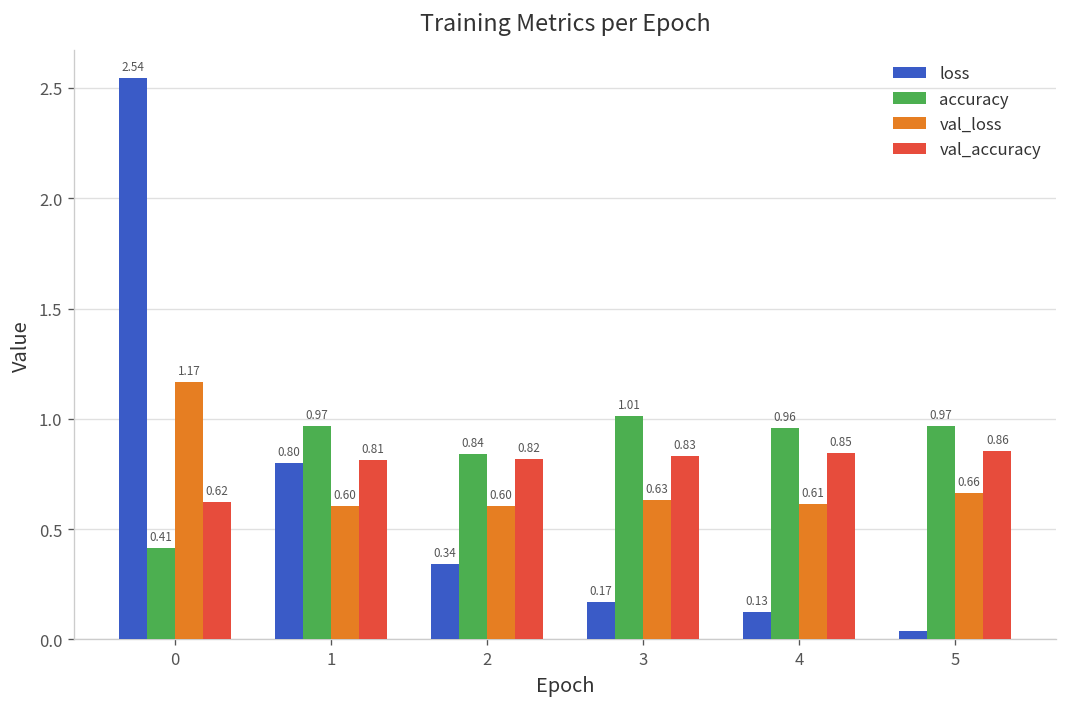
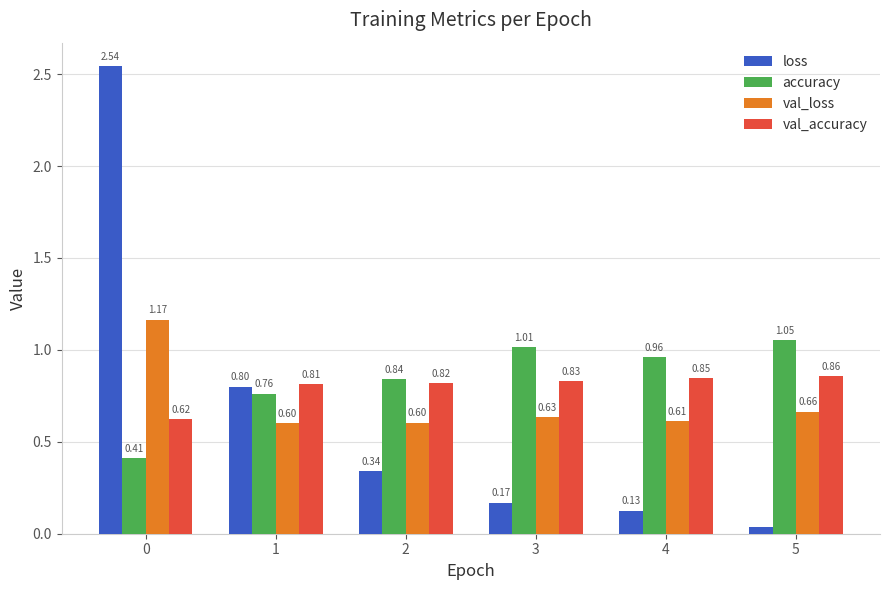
accuracy, 1: 0.97 -> 0.76
accuracy, 5: 0.97 -> 1.05
